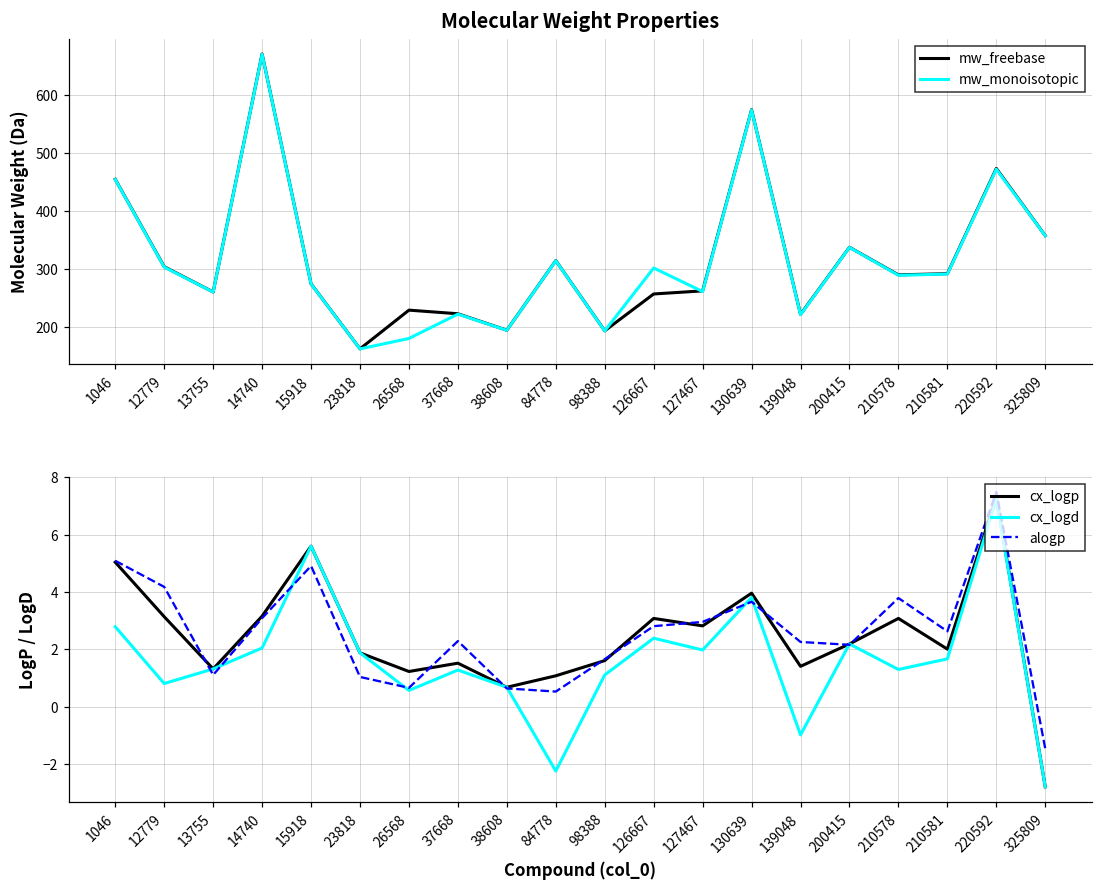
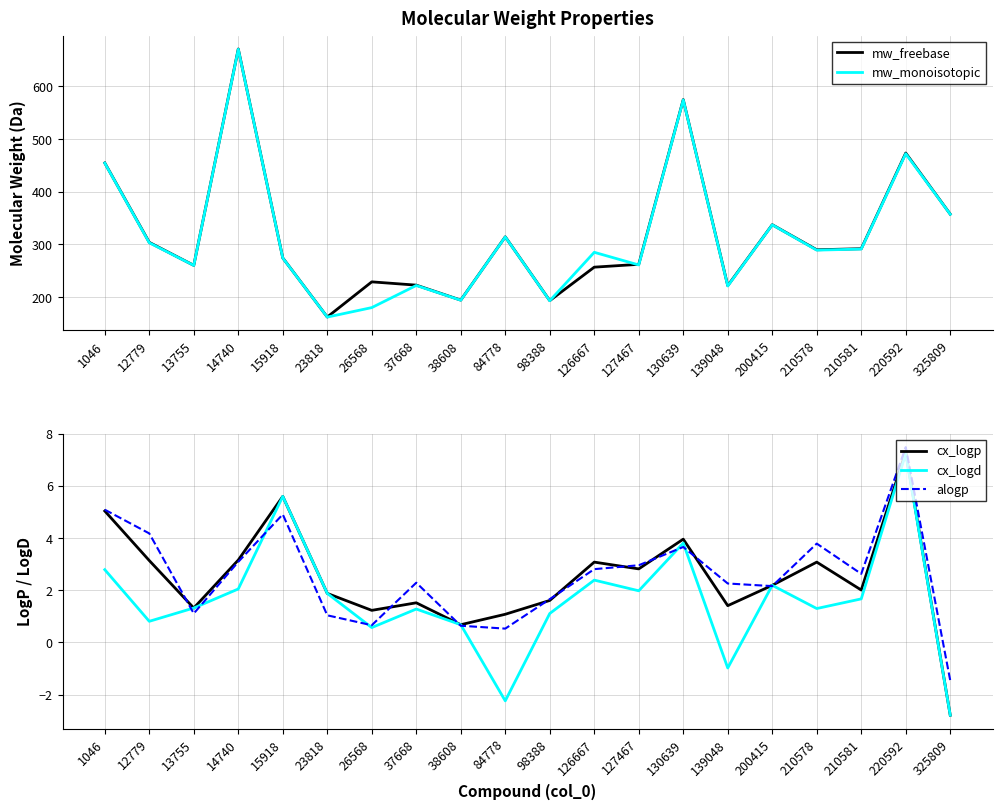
Molecular Weight Properties, mw_monoisotopic, 126667: 300 -> 280
